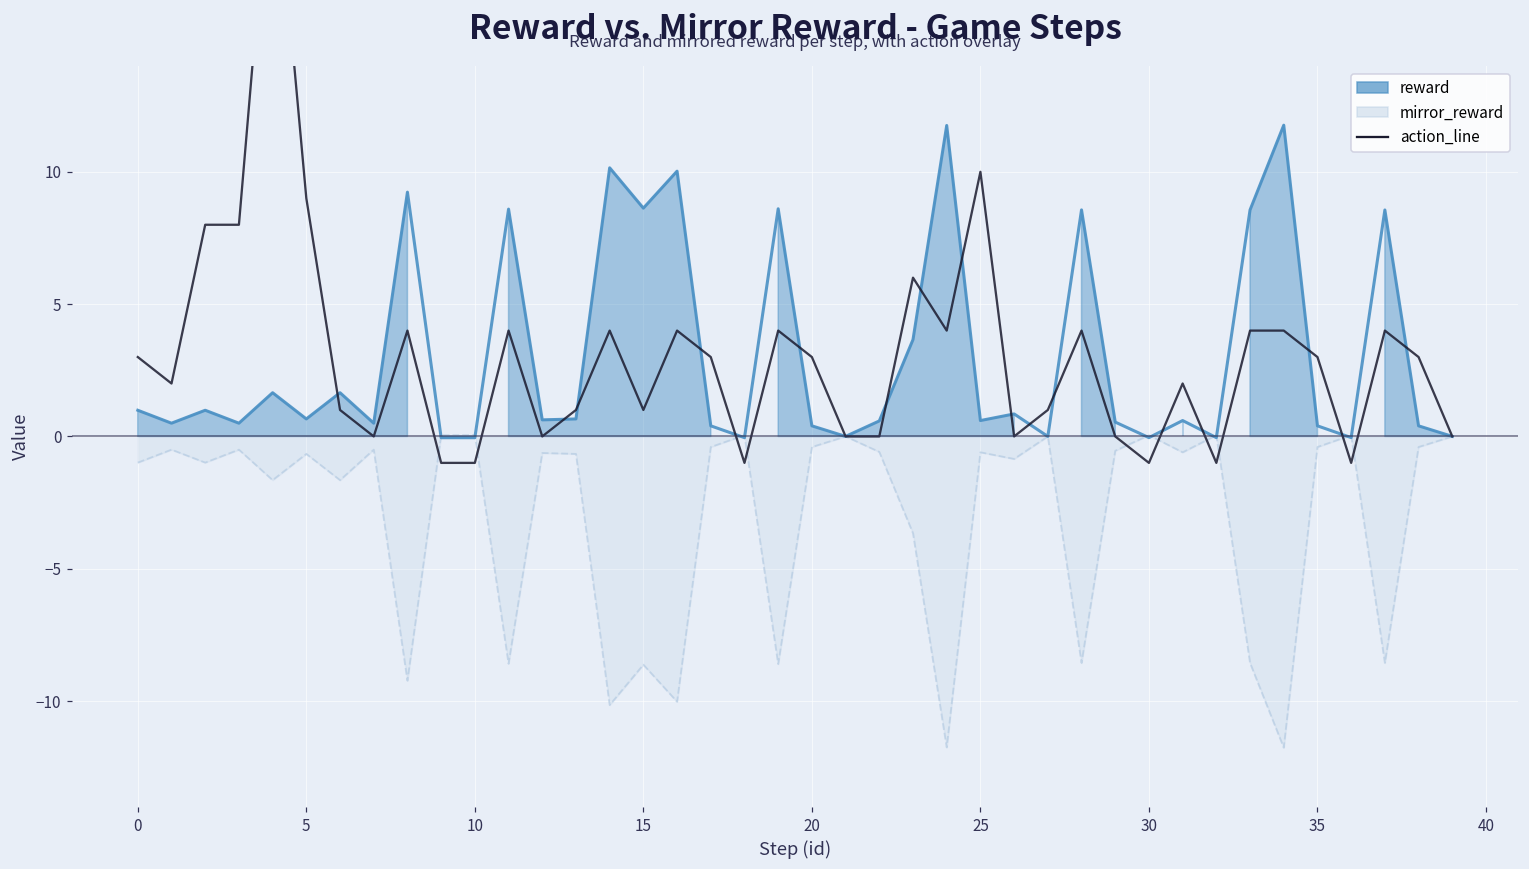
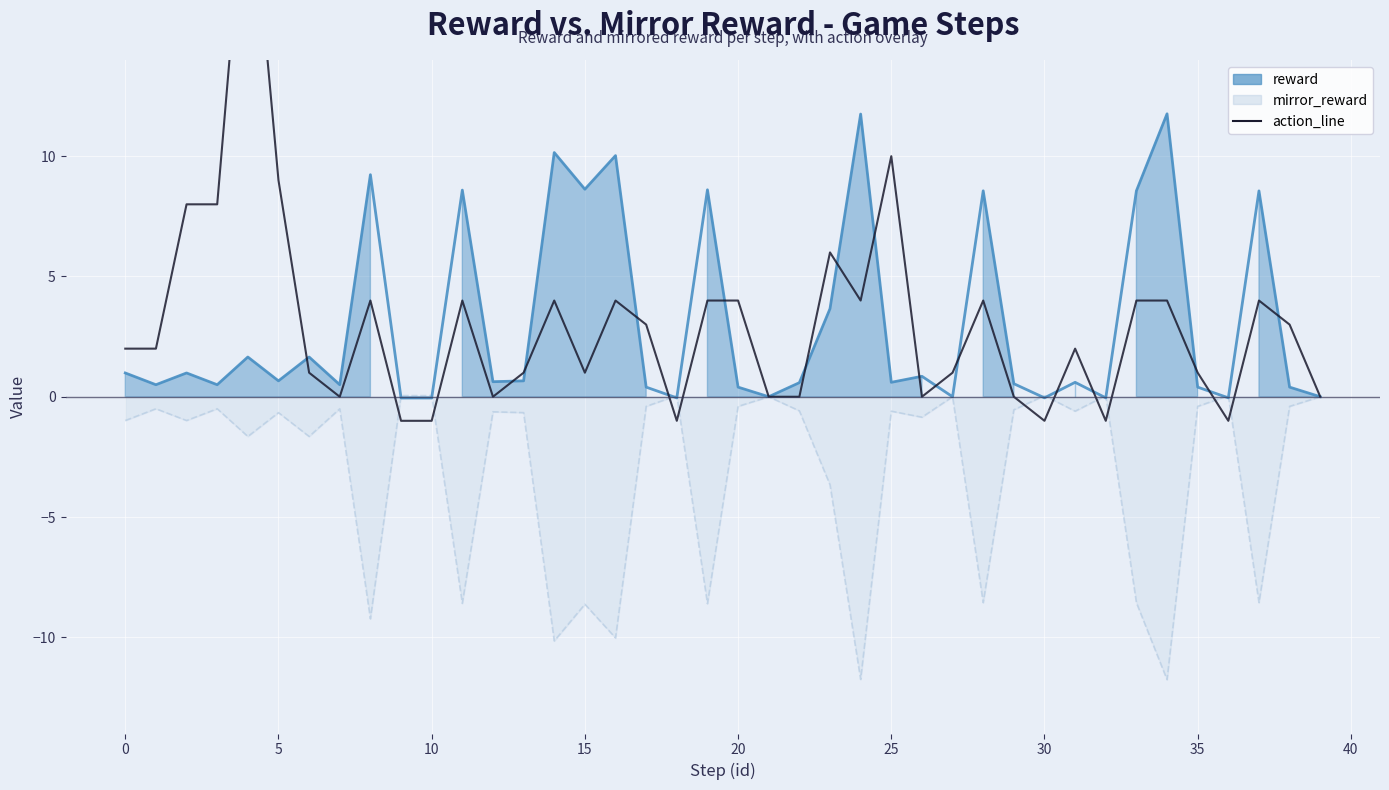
action_line, 0: 3 -> 2
action_line, 20: 3 -> 4
action_line, 35: 3 -> 1
